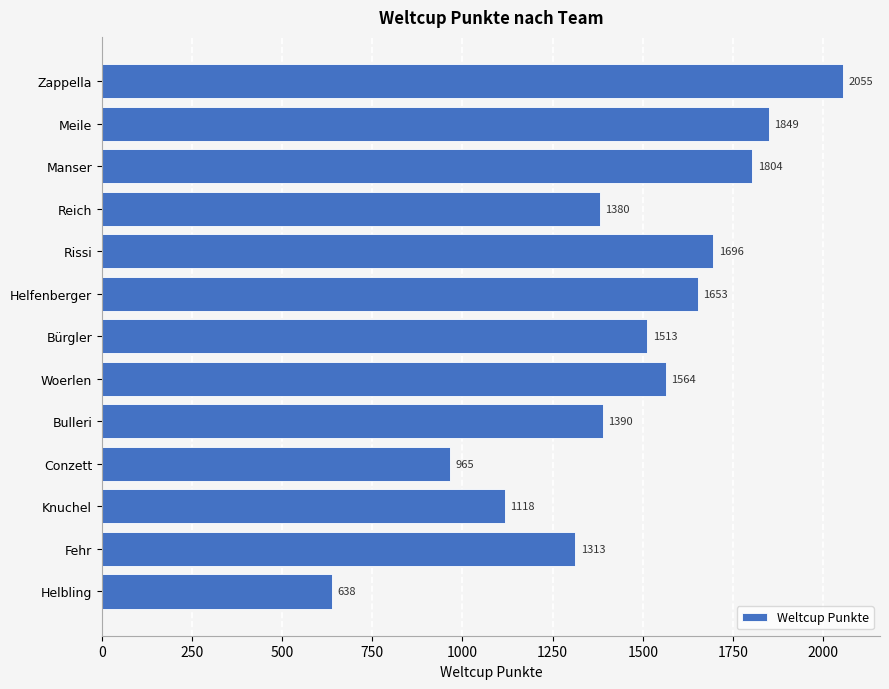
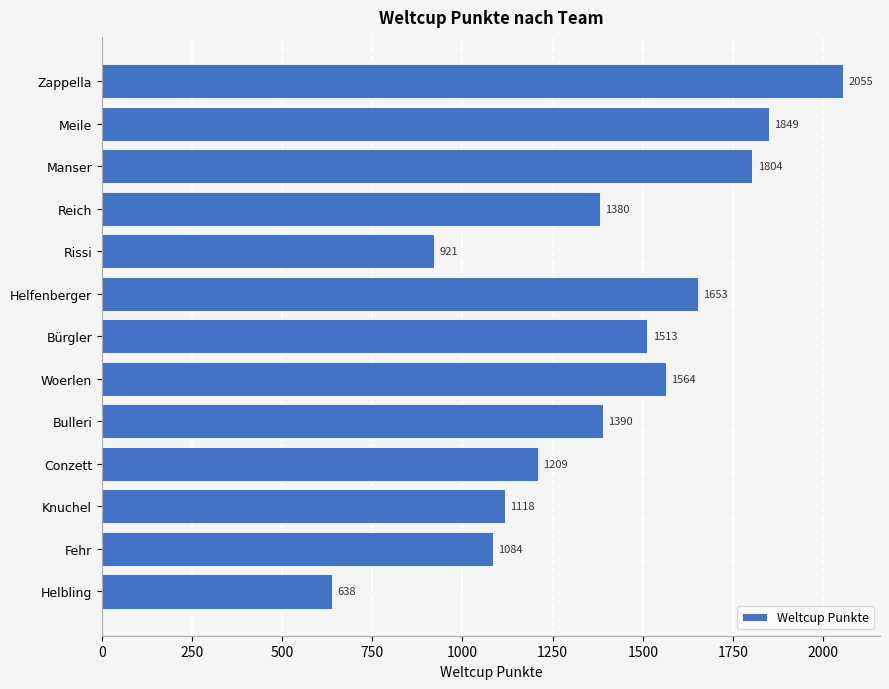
Rissi: 1696 -> 921
Conzett: 965 -> 1209
Fehr: 1313 -> 1084
